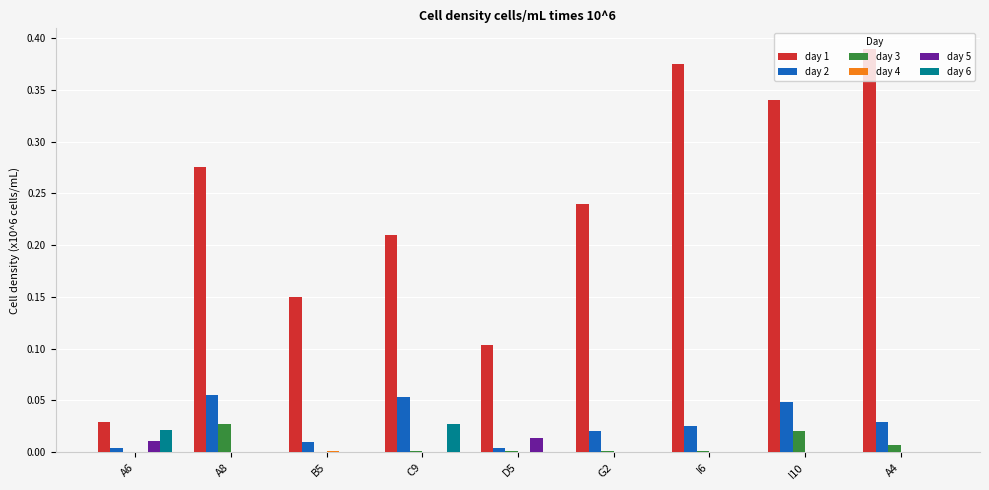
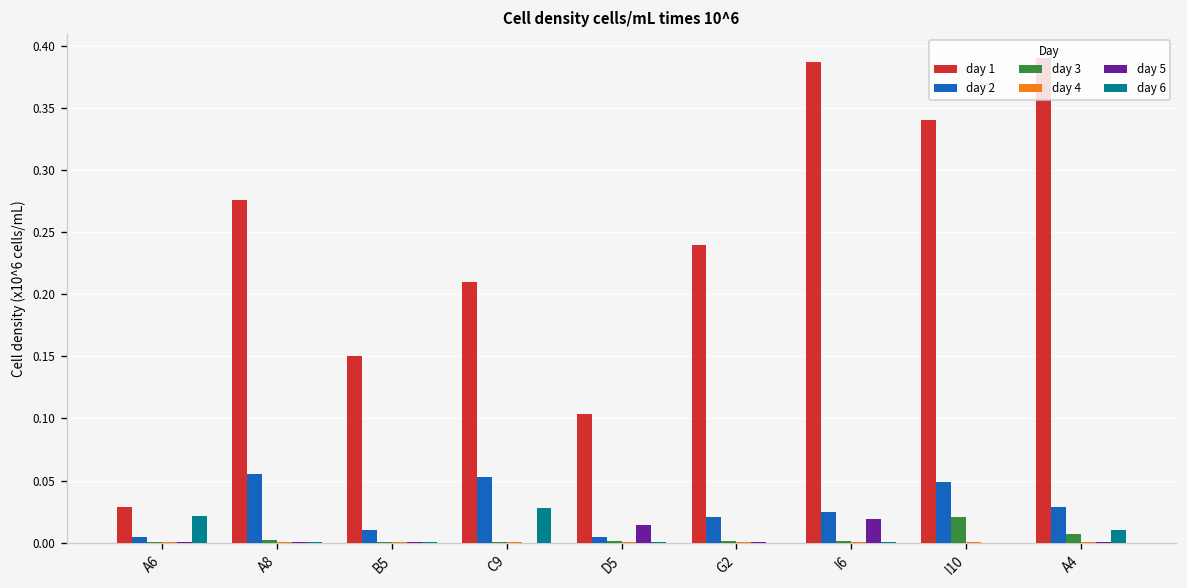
day 5, A6: 0.011 -> 0.000
day 3, A8: 0.028 -> 0.002
day 1, I6: 0.375 -> 0.387
day 5, I6: 0.000 -> 0.019
day 6, A4: 0.000 -> 0.010
